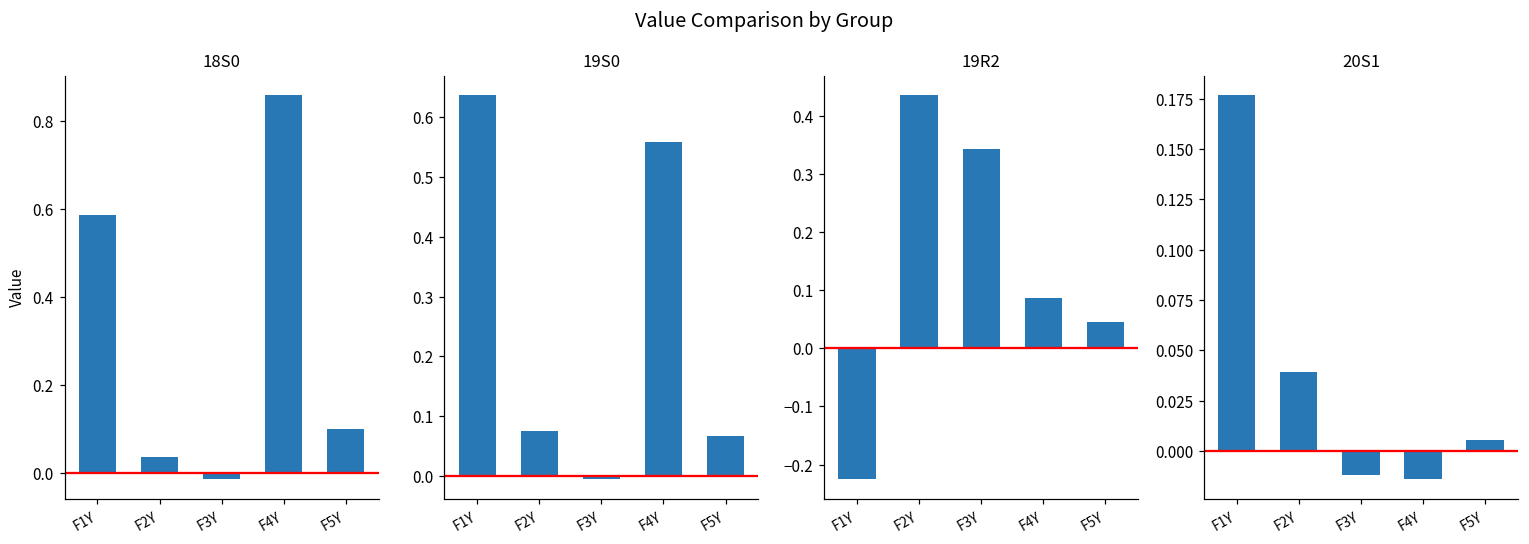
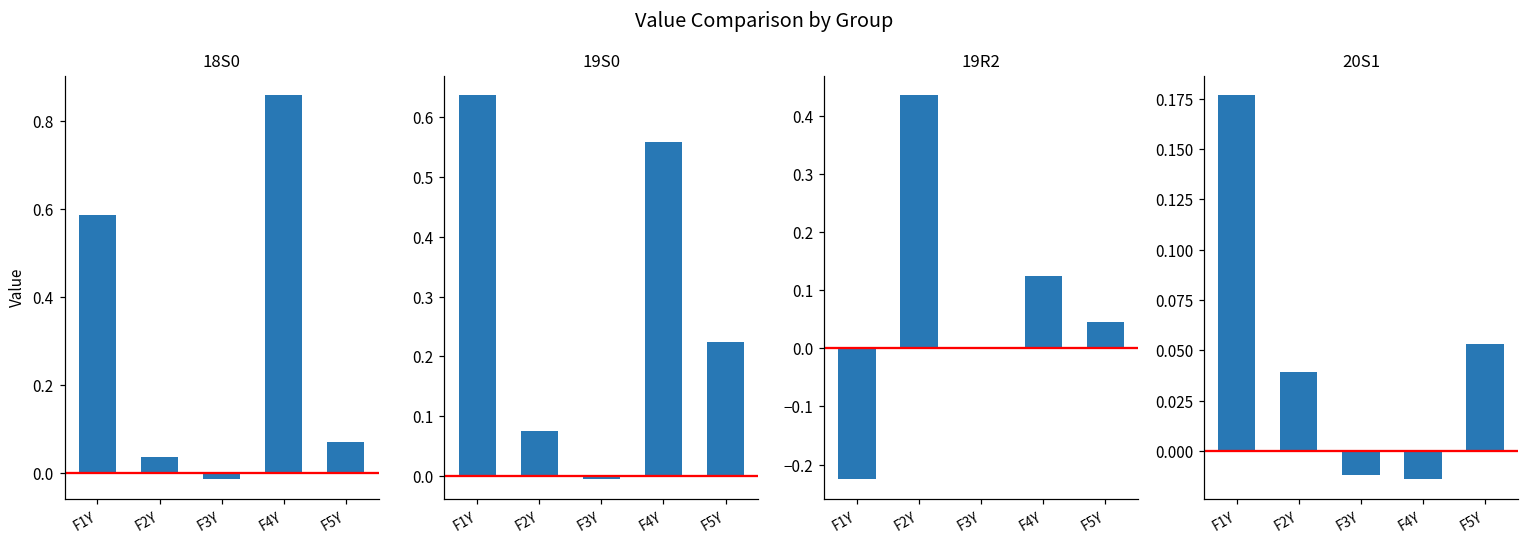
18S0, F5Y: 0.10 -> 0.07
19S0, F5Y: 0.07 -> 0.22
19R2, F3Y: 0.34 -> 0.00
19R2, F4Y: 0.09 -> 0.12
20S1, F5Y: 0.005 -> 0.053
